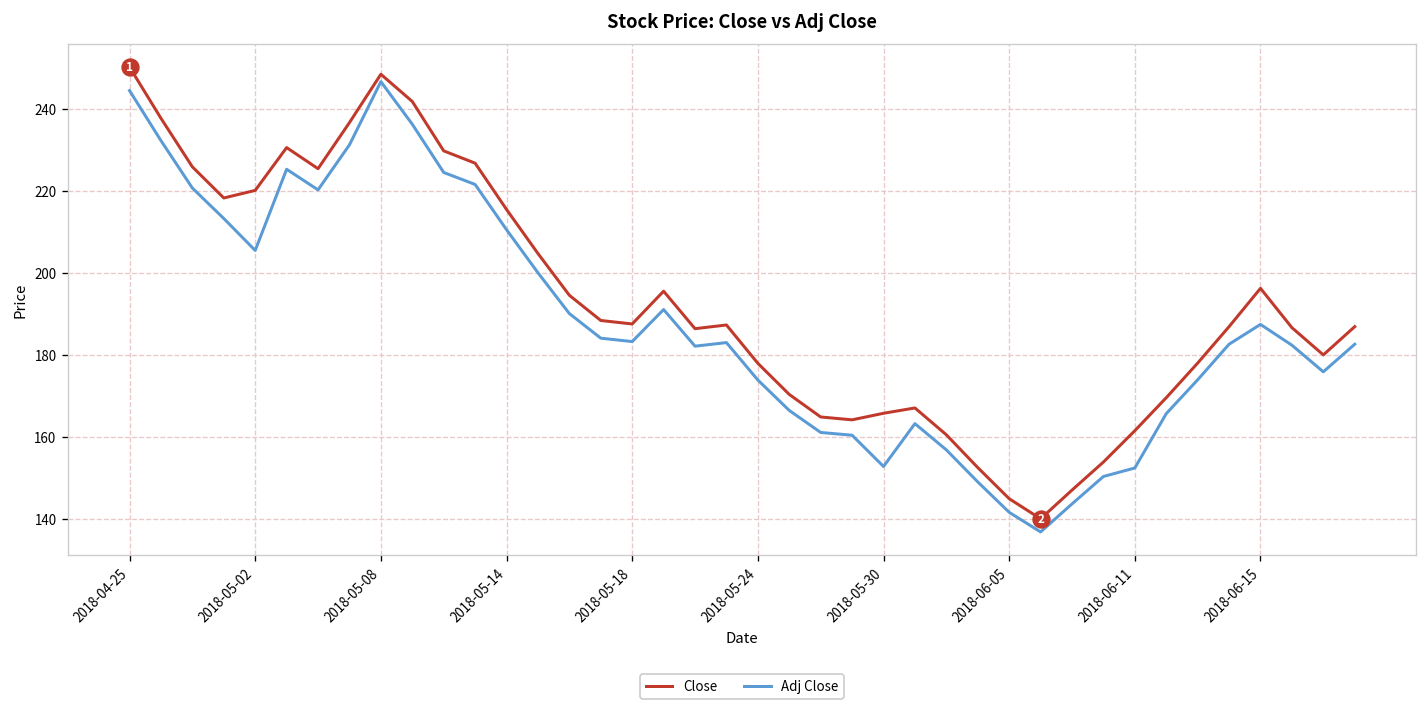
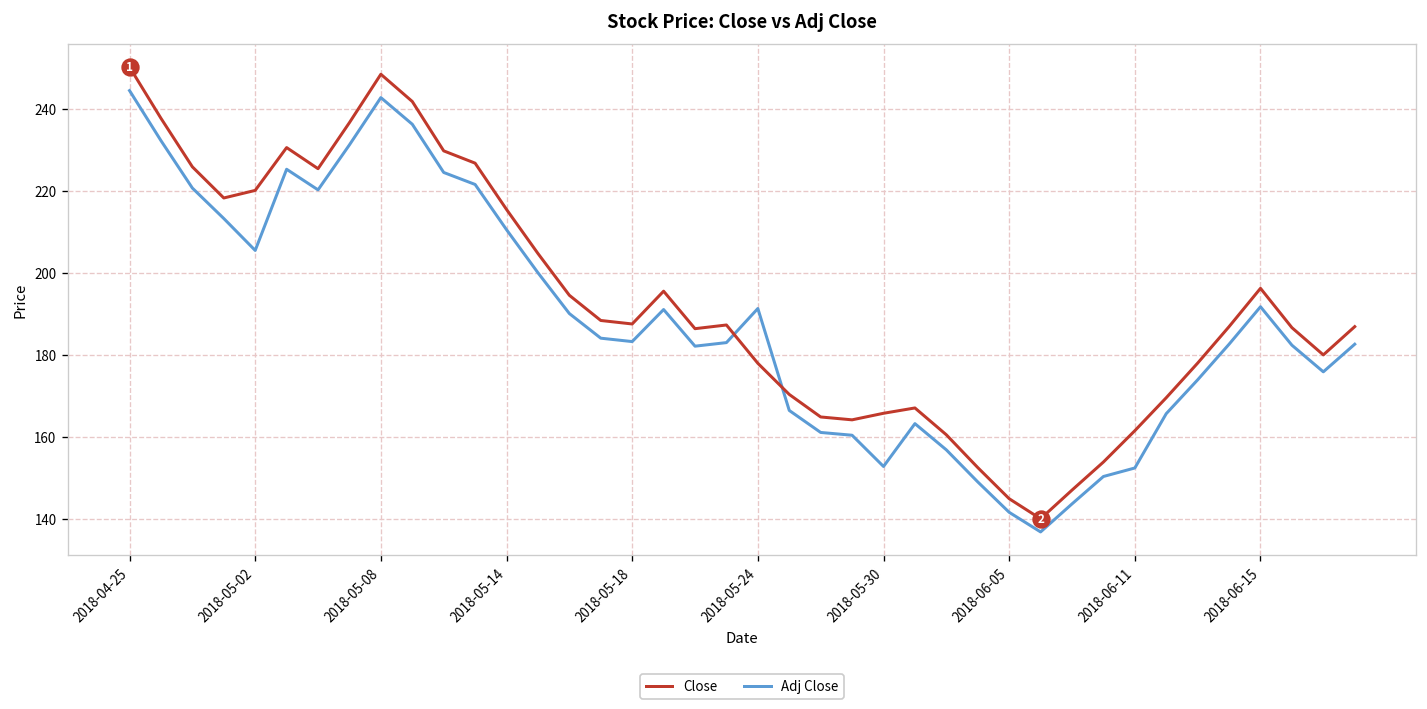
Adj Close, 2018-05-08: 247 -> 243
Adj Close, 2018-05-24: 174 -> 191
Adj Close, 2018-06-15: 188 -> 192
